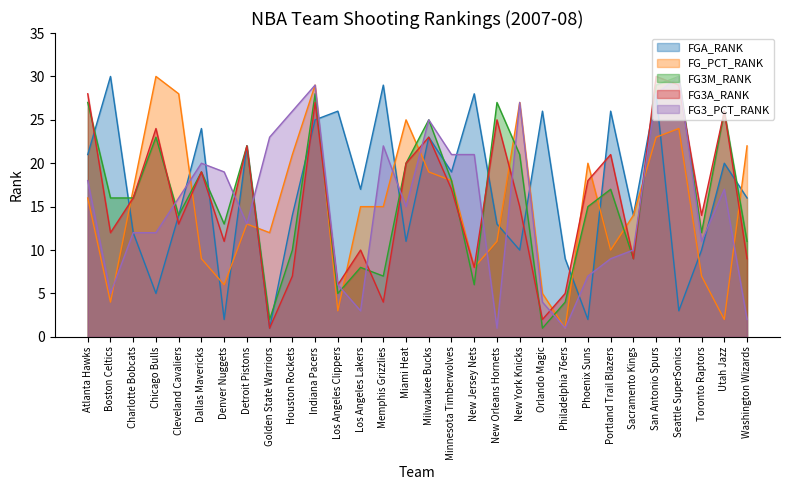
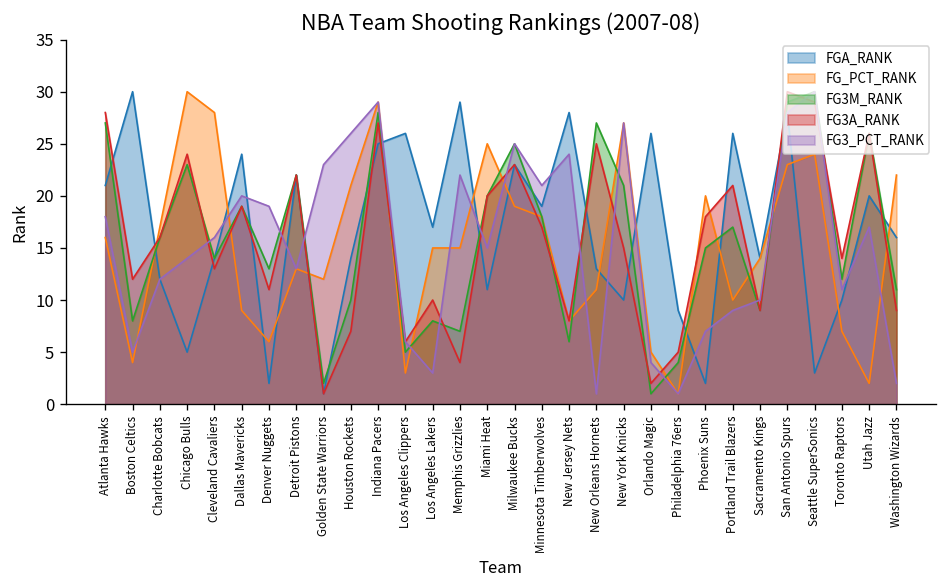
FG3M_RANK, Boston Celtics: 16 -> 8
FG3_PCT_RANK, Chicago Bulls: 12 -> 14
FG3_PCT_RANK, New Jersey Nets: 21 -> 24
